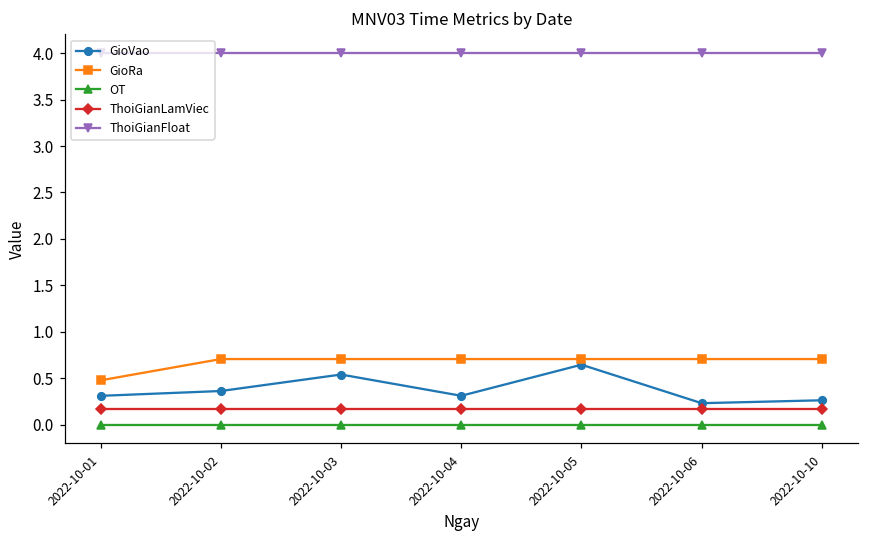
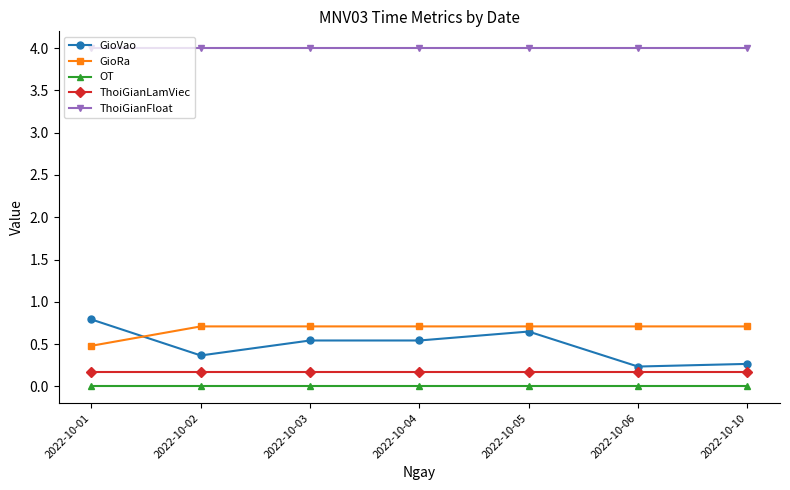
GioVao, 2022-10-01: 0.3 -> 0.8
GioVao, 2022-10-04: 0.3 -> 0.5
